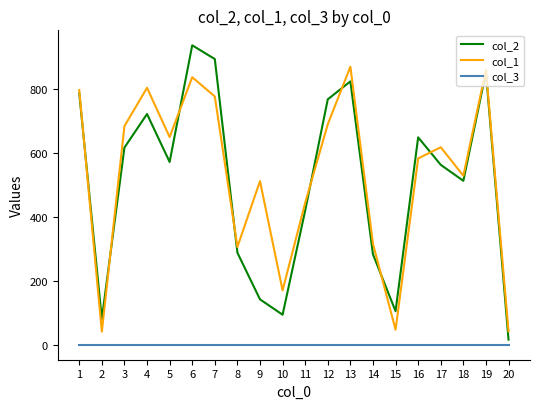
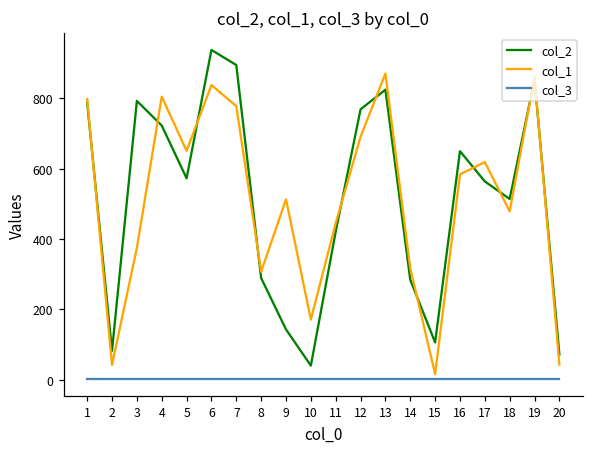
col_2, 3: 620 -> 790
col_1, 3: 690 -> 380
col_2, 10: 100 -> 40
col_1, 15: 50 -> 20
col_1, 18: 530 -> 480
col_2, 20: 20 -> 70
